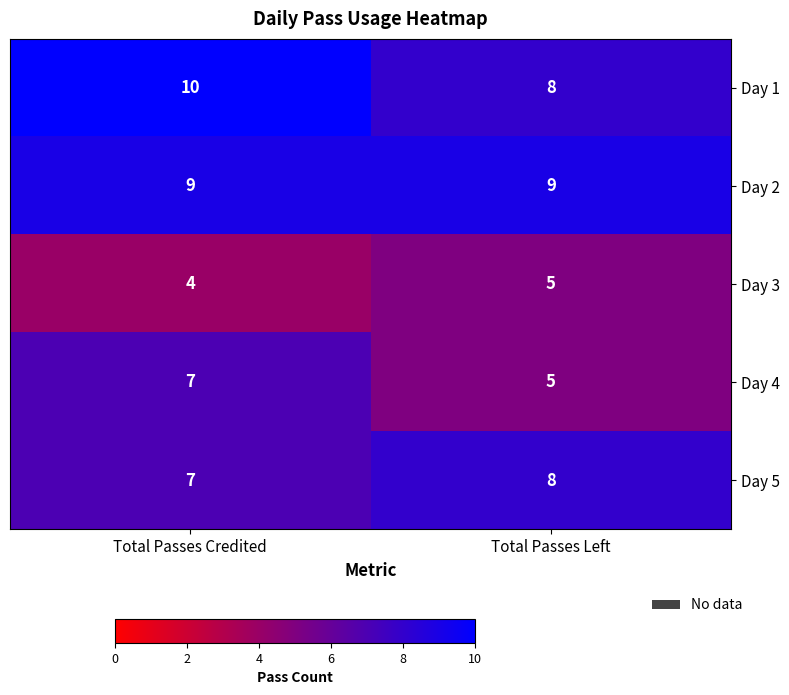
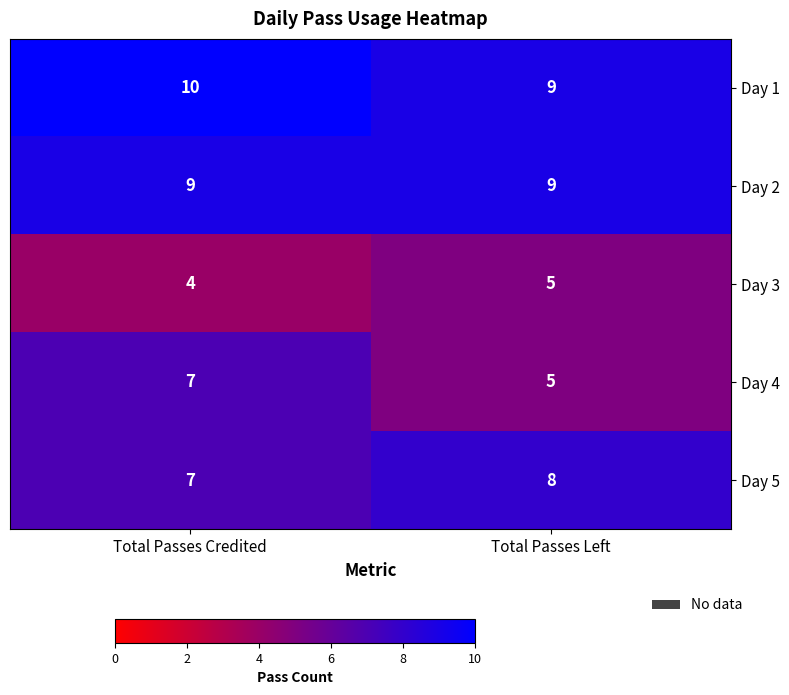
Day 1, Total Passes Left: 8 -> 9
